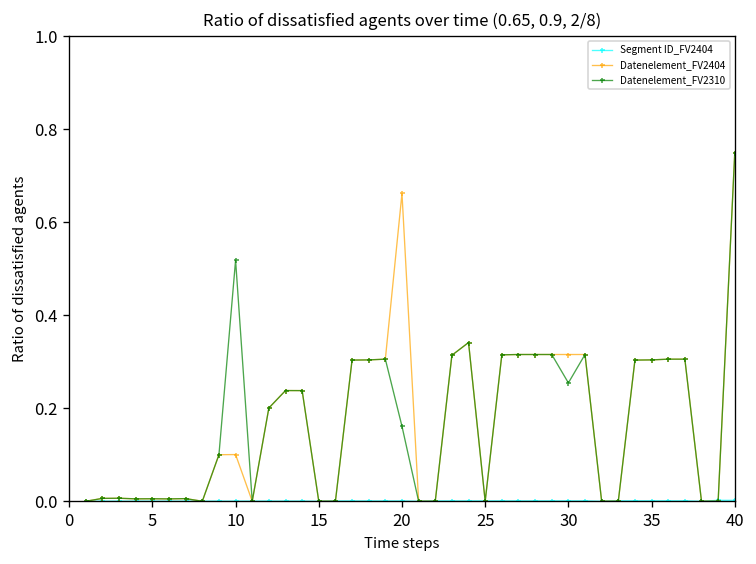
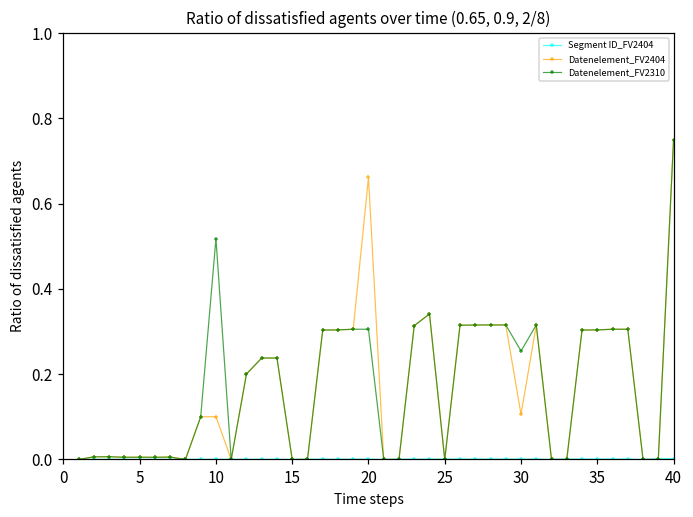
Datenelement_FV2310, 20: 0.16 -> 0.31
Datenelement_FV2404, 30: 0.32 -> 0.11
